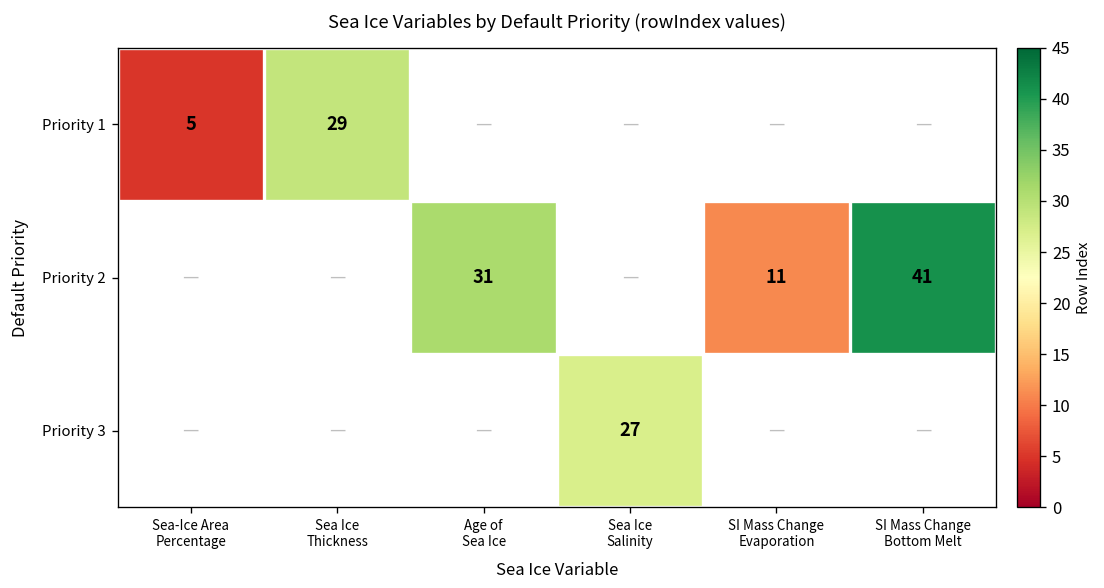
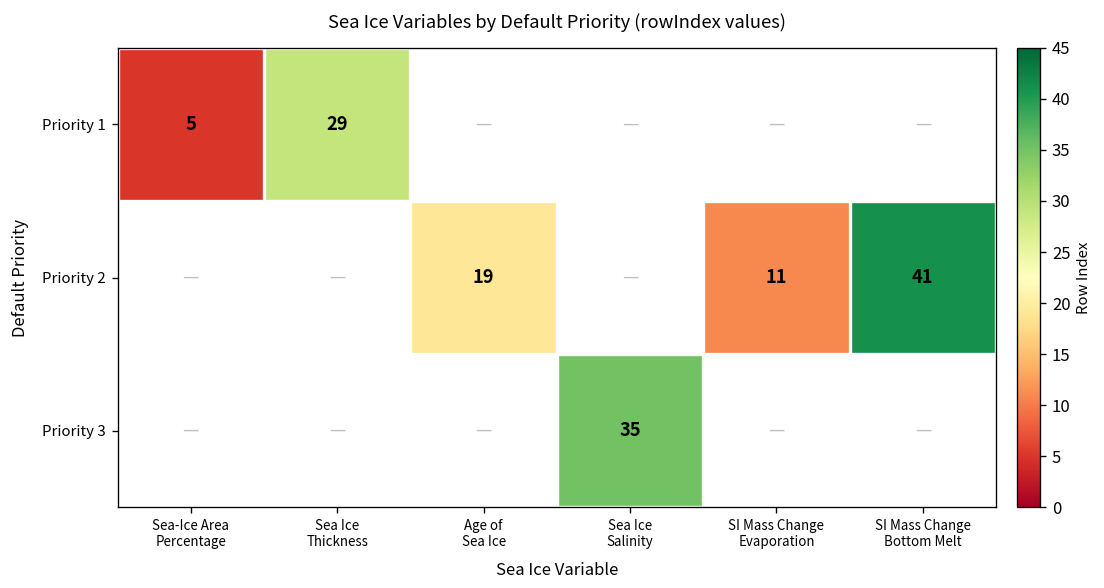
Priority 2, Age of Sea Ice: 31 -> 19
Priority 3, Sea Ice Salinity: 27 -> 35
